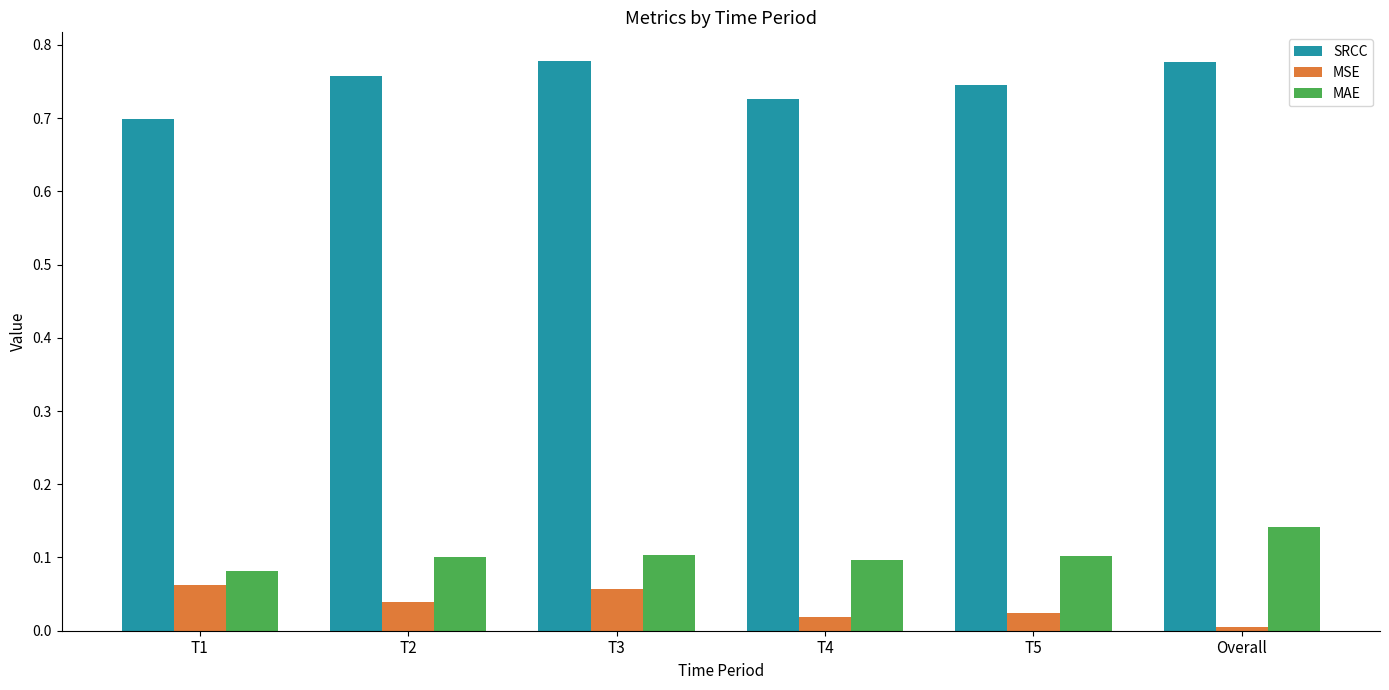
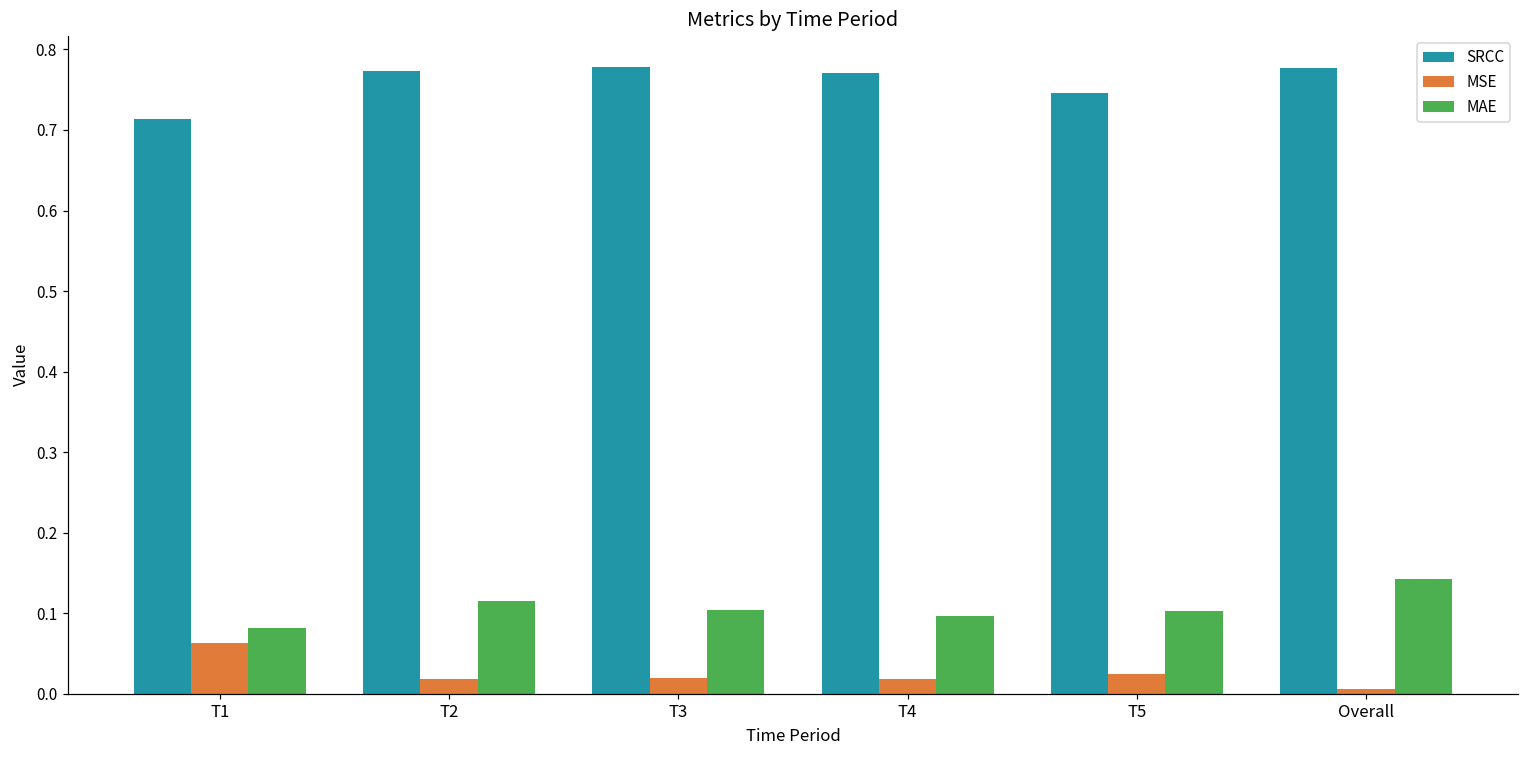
SRCC, T1: 0.70 -> 0.71
SRCC, T2: 0.76 -> 0.77
MSE, T2: 0.04 -> 0.02
MAE, T2: 0.10 -> 0.11
MSE, T3: 0.06 -> 0.02
SRCC, T4: 0.73 -> 0.77
